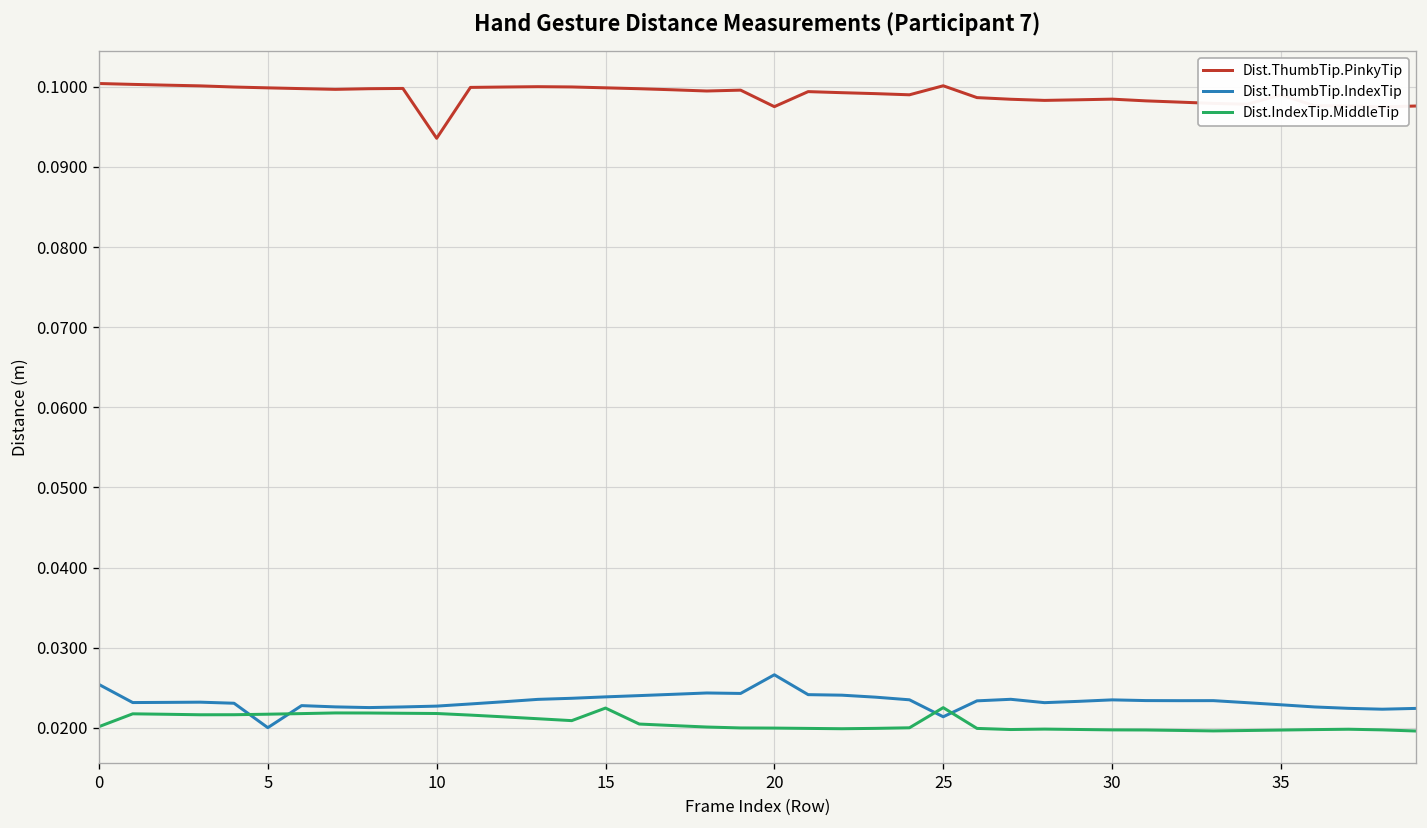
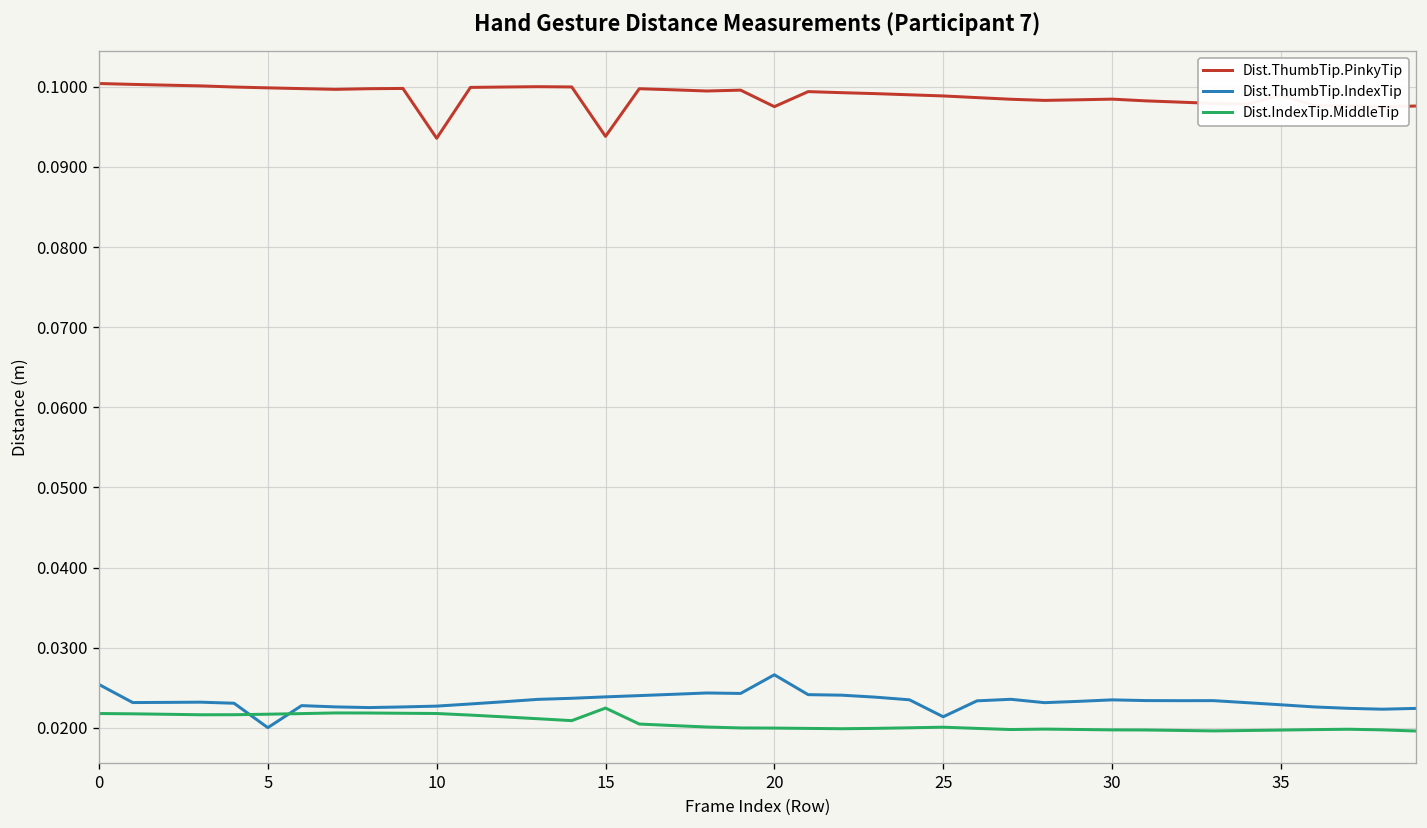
Dist.IndexTip.MiddleTip, 0: 0.020 -> 0.022
Dist.ThumbTip.PinkyTip, 15: 0.100 -> 0.094
Dist.ThumbTip.PinkyTip, 25: 0.100 -> 0.099
Dist.IndexTip.MiddleTip, 25: 0.023 -> 0.020
